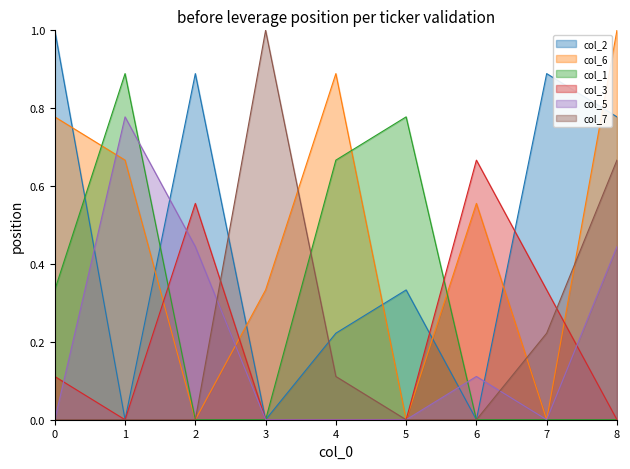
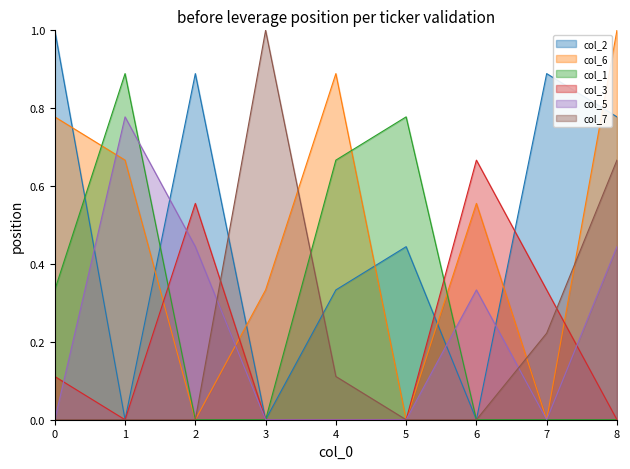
col_2, 4: 0.22 -> 0.33
col_2, 5: 0.33 -> 0.44
col_5, 6: 0.11 -> 0.33
